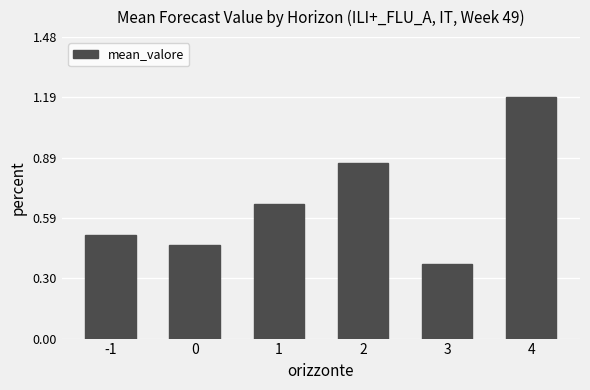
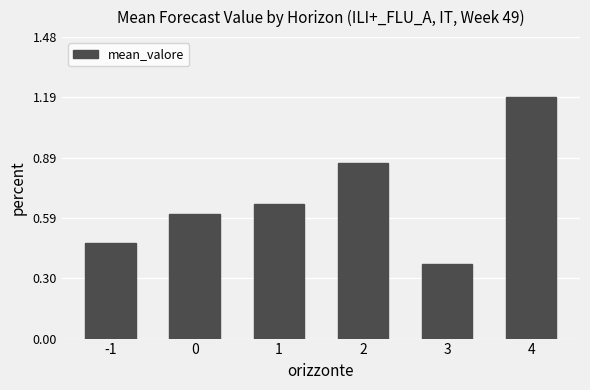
-1: 0.51 -> 0.47
0: 0.46 -> 0.61
